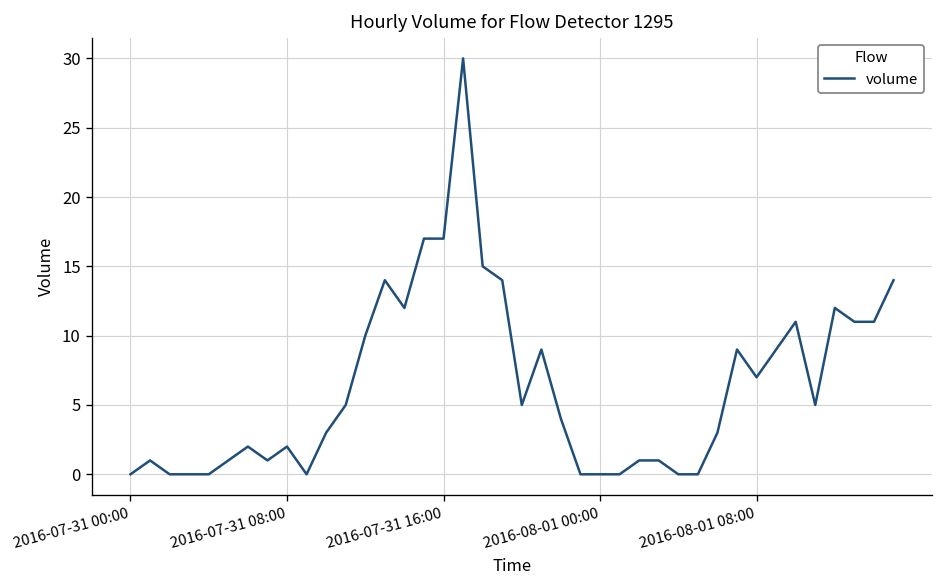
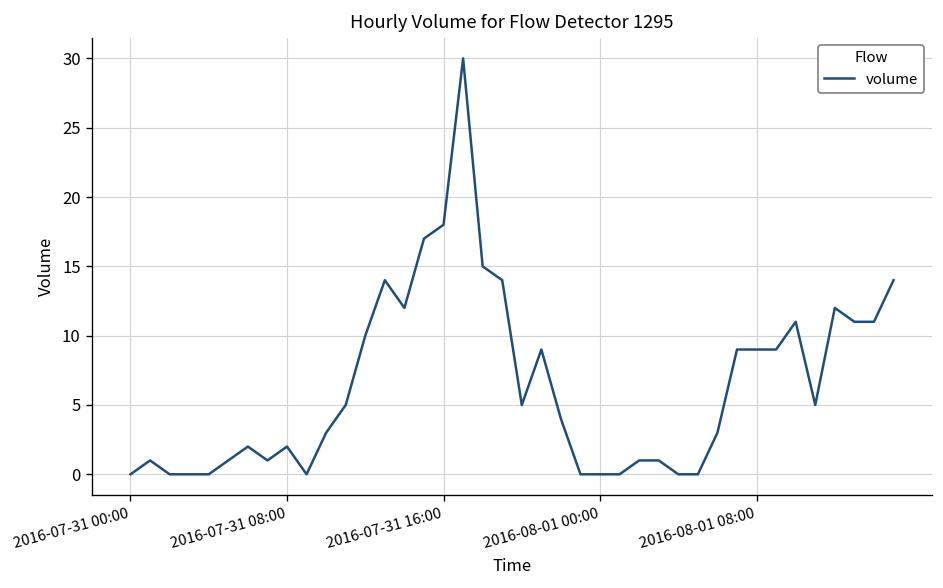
2016-07-31 16:00: 17 -> 18
2016-08-01 08:00: 7 -> 9
